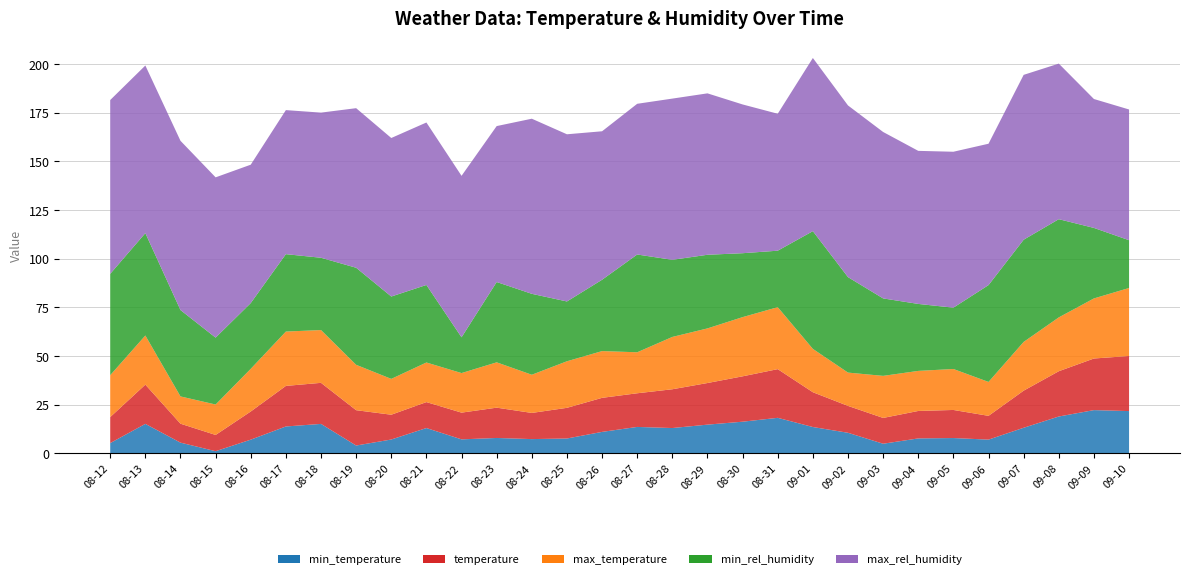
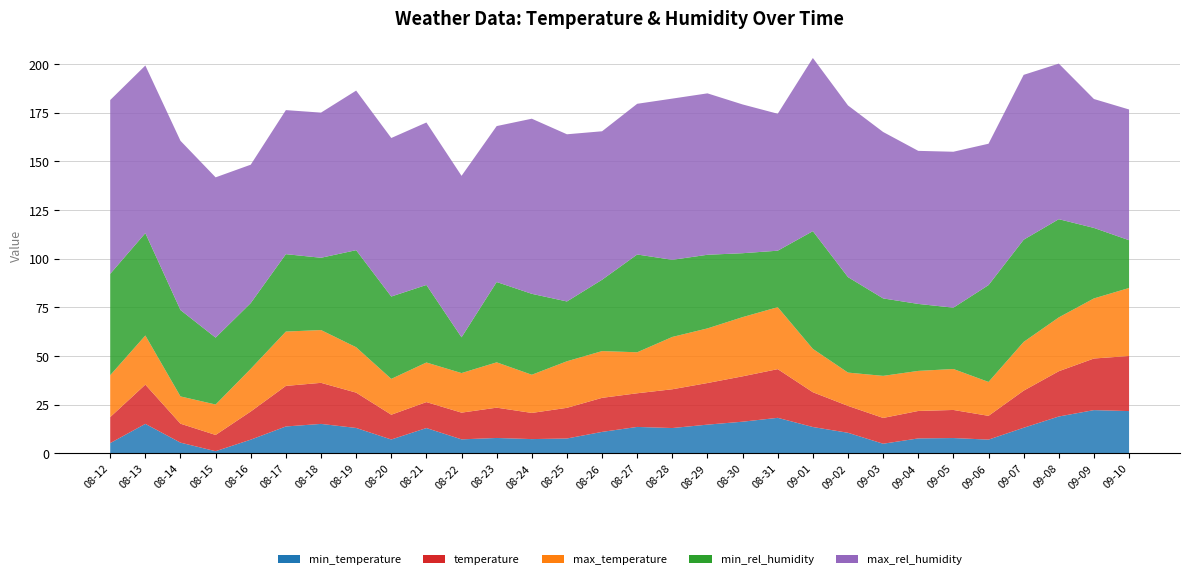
min_temperature, 08-19: 4 -> 13
